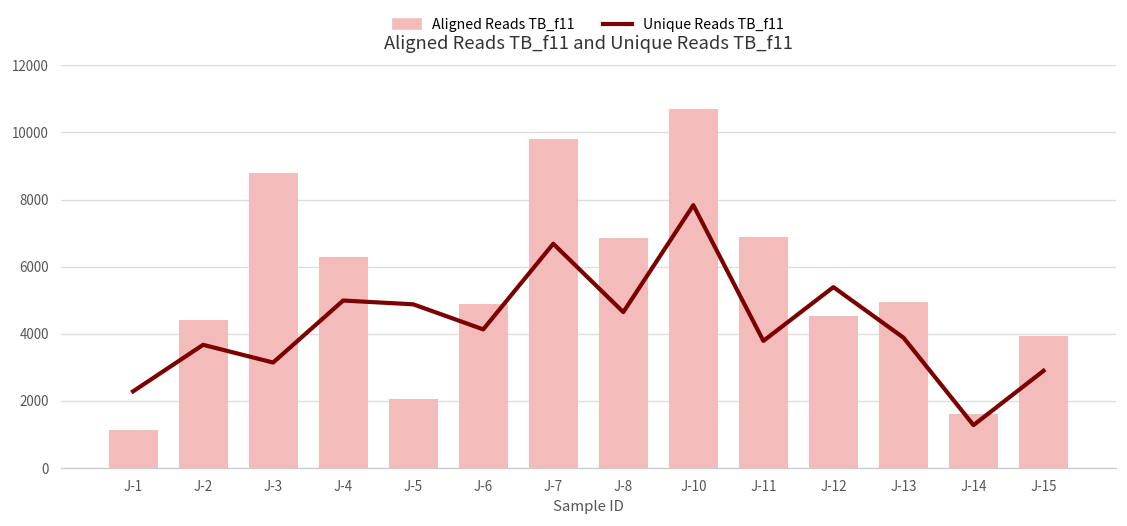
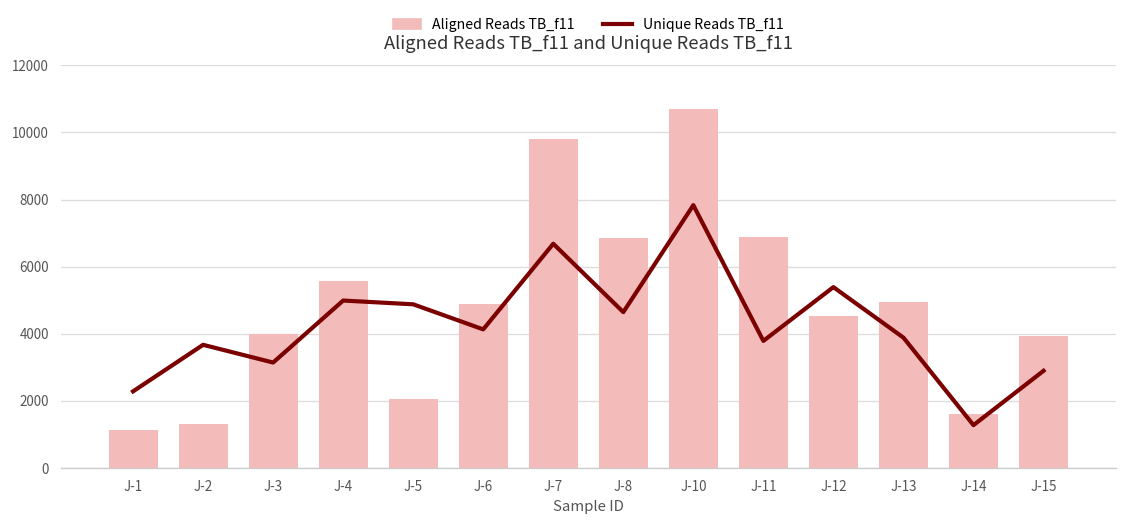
Aligned Reads TB_f11, J-2: 4400 -> 1300
Aligned Reads TB_f11, J-3: 8800 -> 4000
Aligned Reads TB_f11, J-4: 6300 -> 5600
